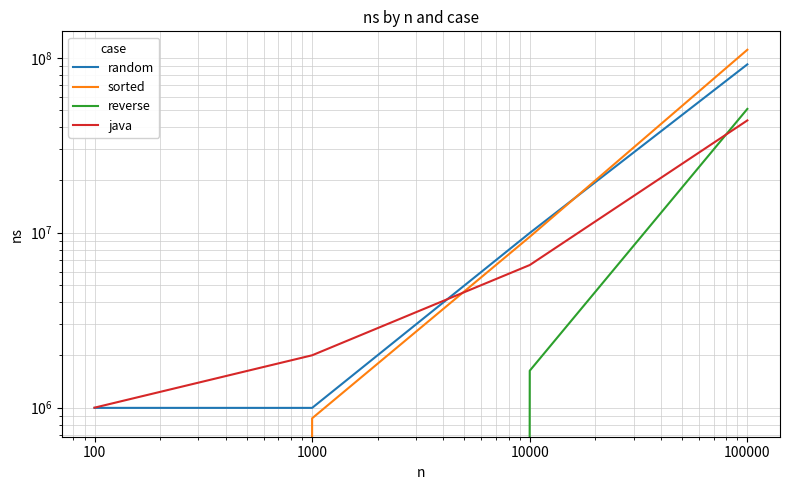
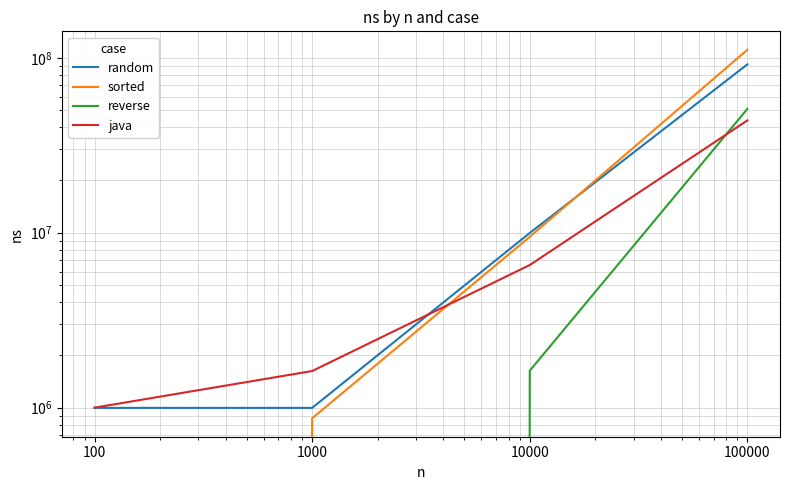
java, 1000: 2000000 -> 1600000
